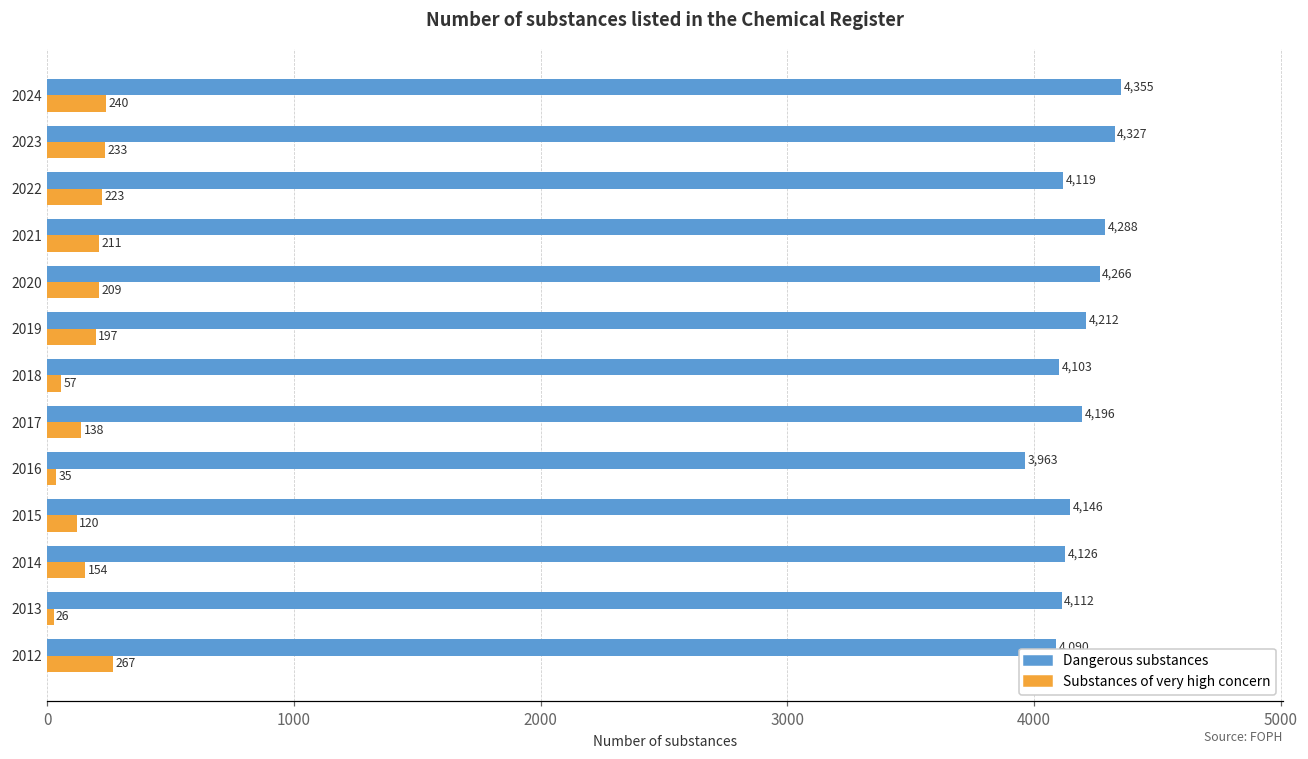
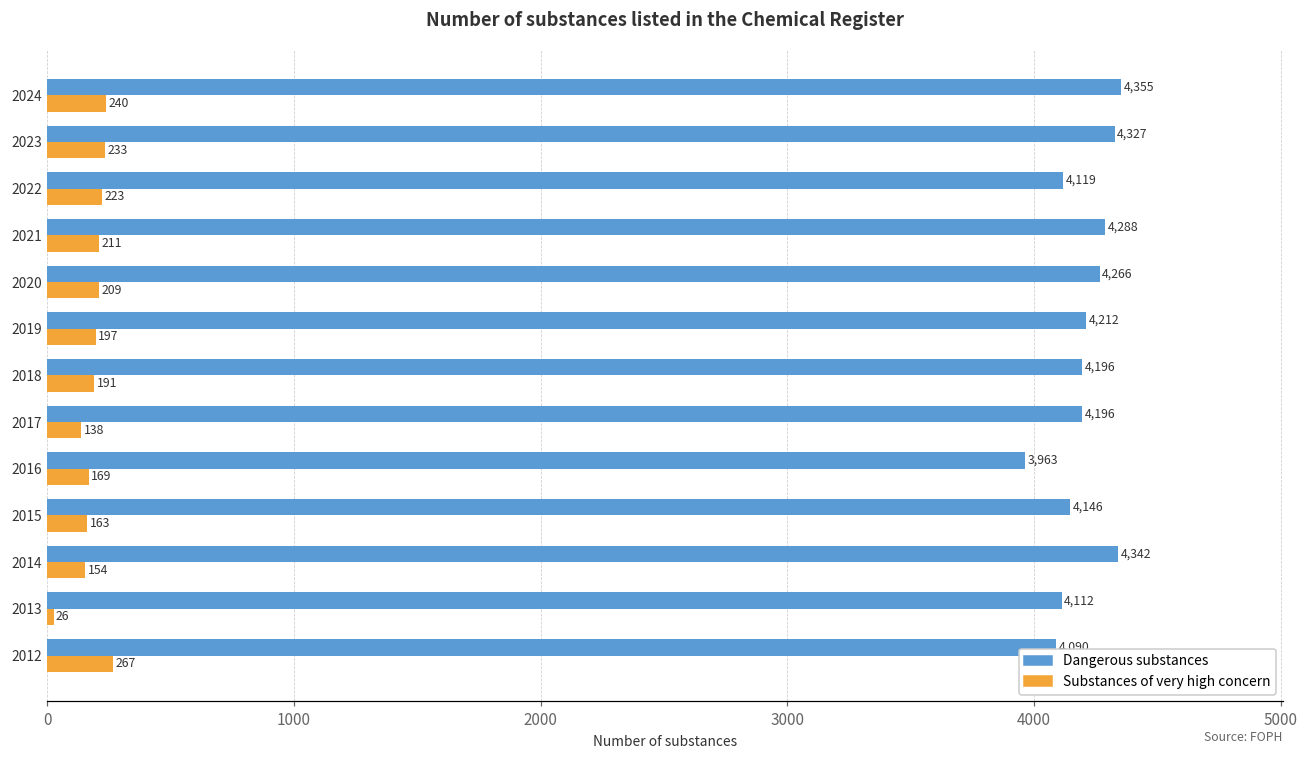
Dangerous substances, 2018: 4,103 -> 4,196
Substances of very high concern, 2018: 57 -> 191
Substances of very high concern, 2016: 35 -> 169
Substances of very high concern, 2015: 120 -> 163
Dangerous substances, 2014: 4,126 -> 4,342
